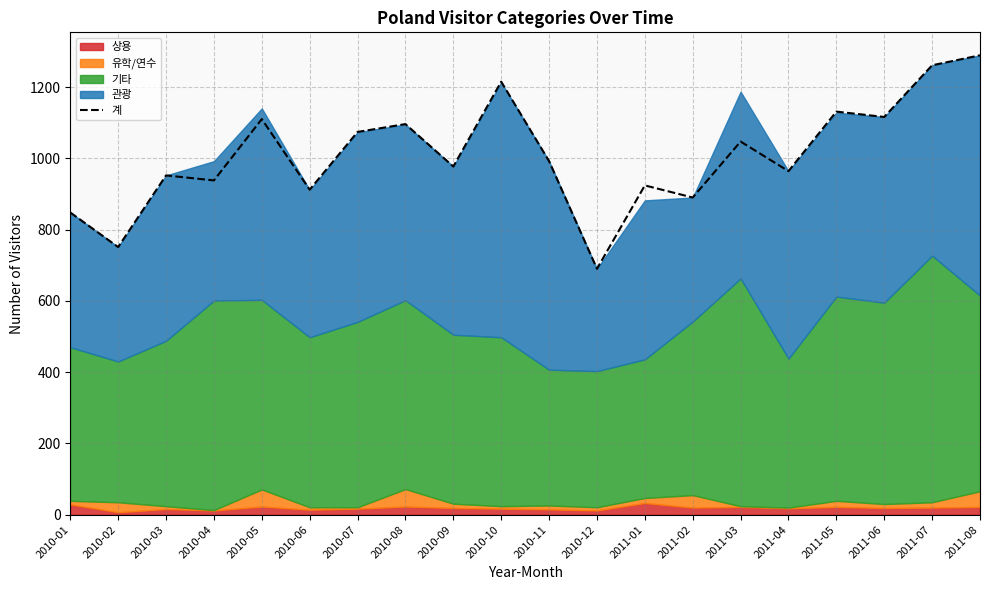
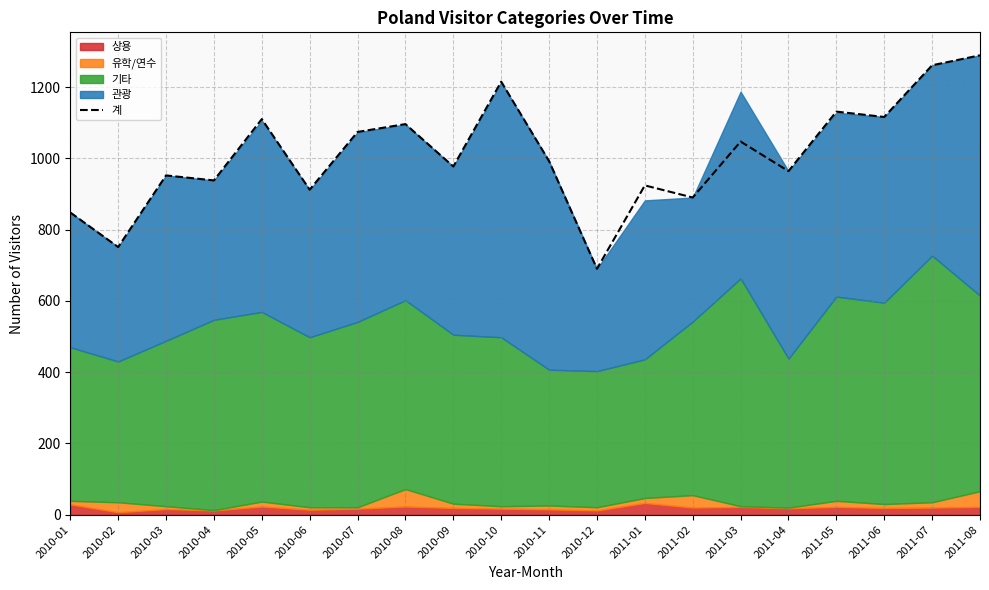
기타, 2010-04: 590 -> 530
유학/연수, 2010-05: 50 -> 10
